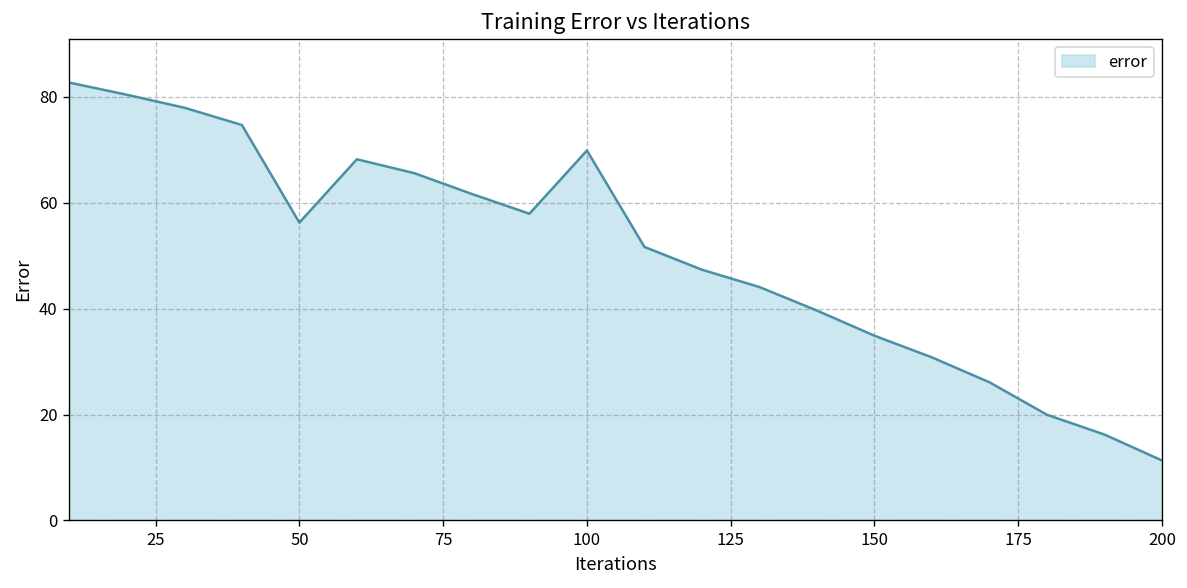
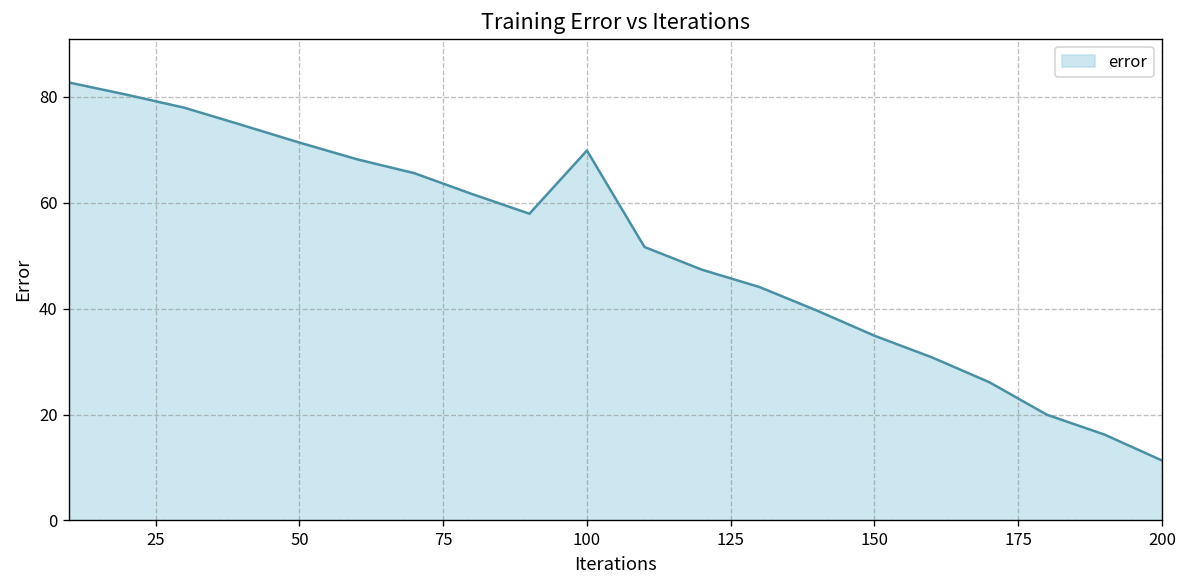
50: 56 -> 71
